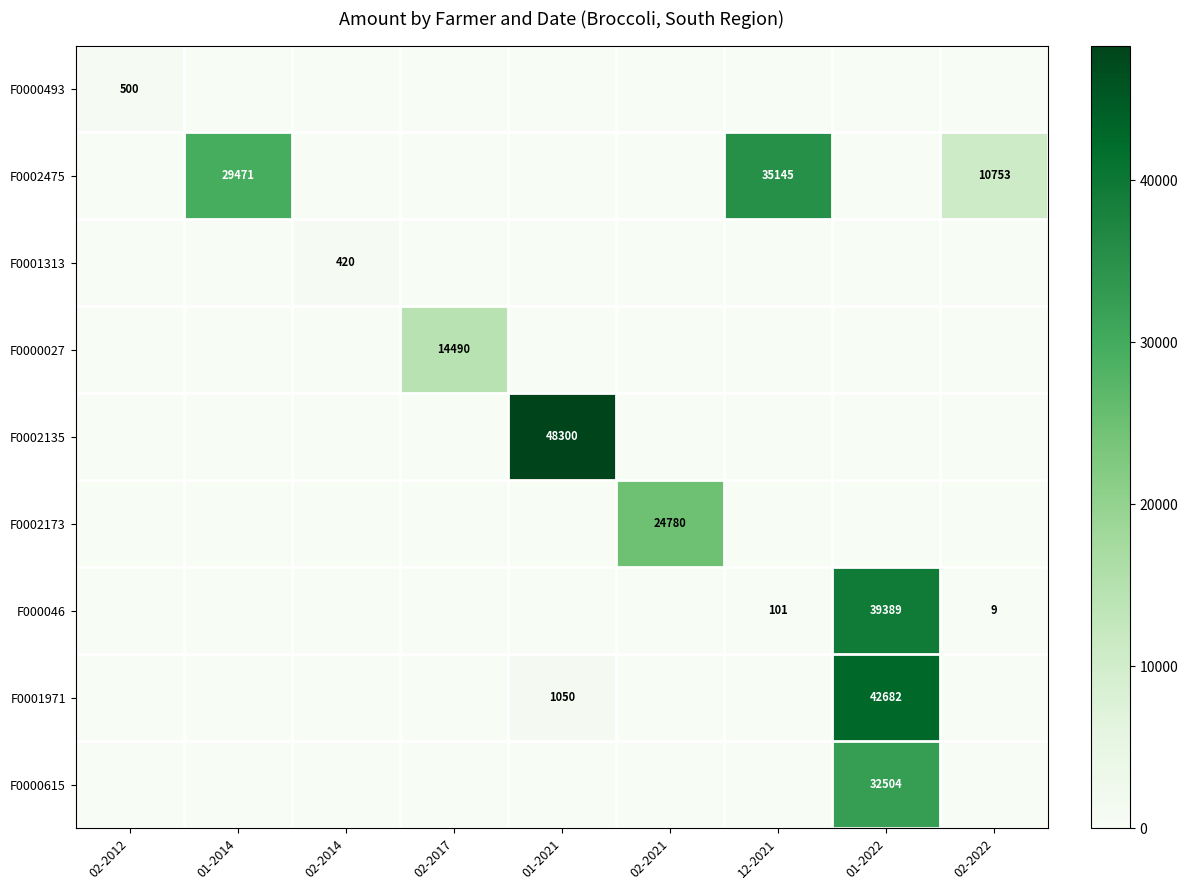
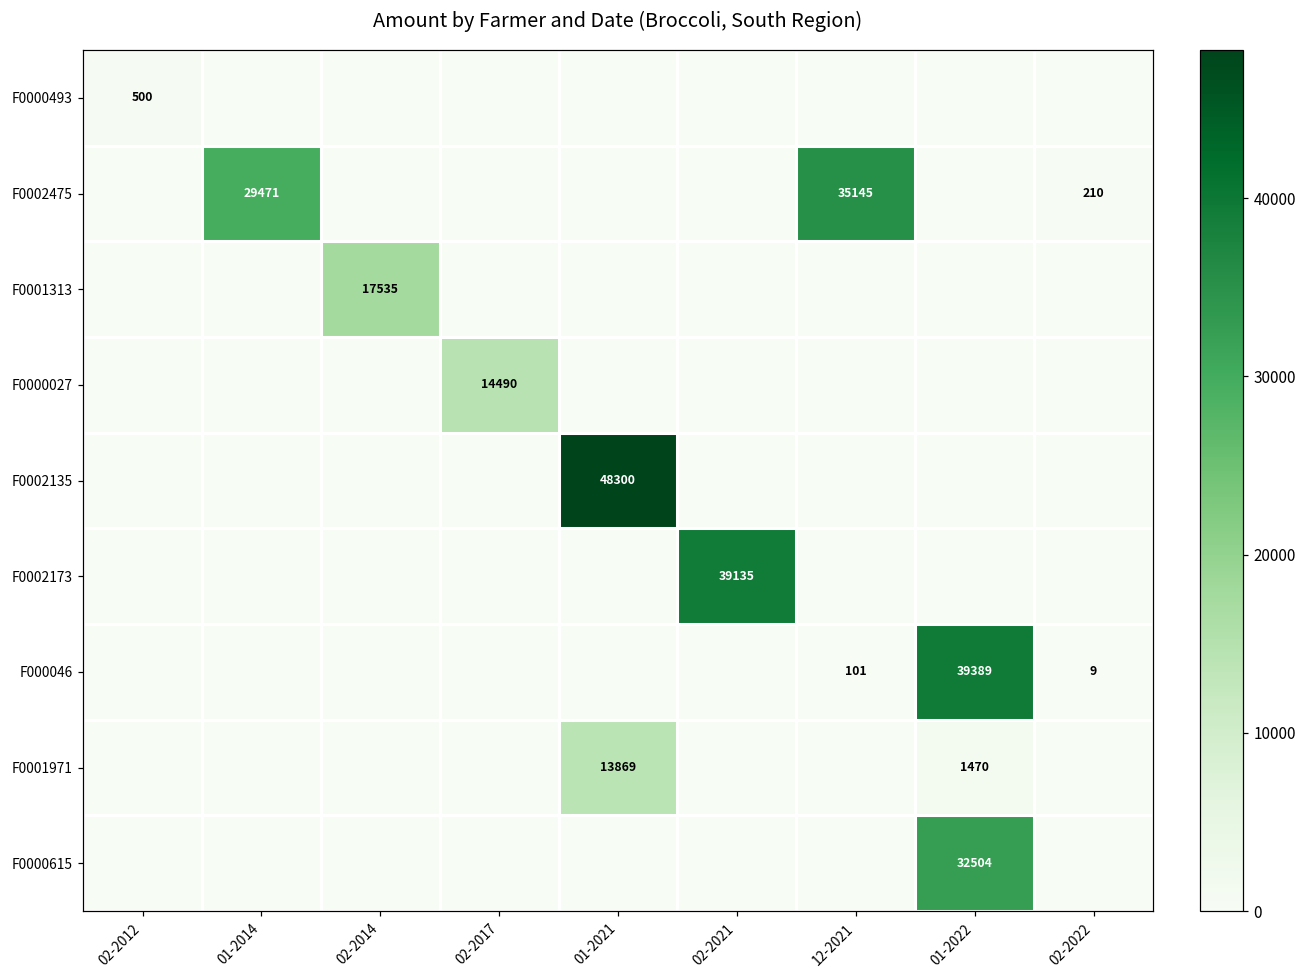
F0002475, 02-2022: 10753 -> 210
F0001313, 02-2014: 420 -> 17535
F0002173, 02-2021: 24780 -> 39135
F0001971, 01-2021: 1050 -> 13869
F0001971, 01-2022: 42682 -> 1470
